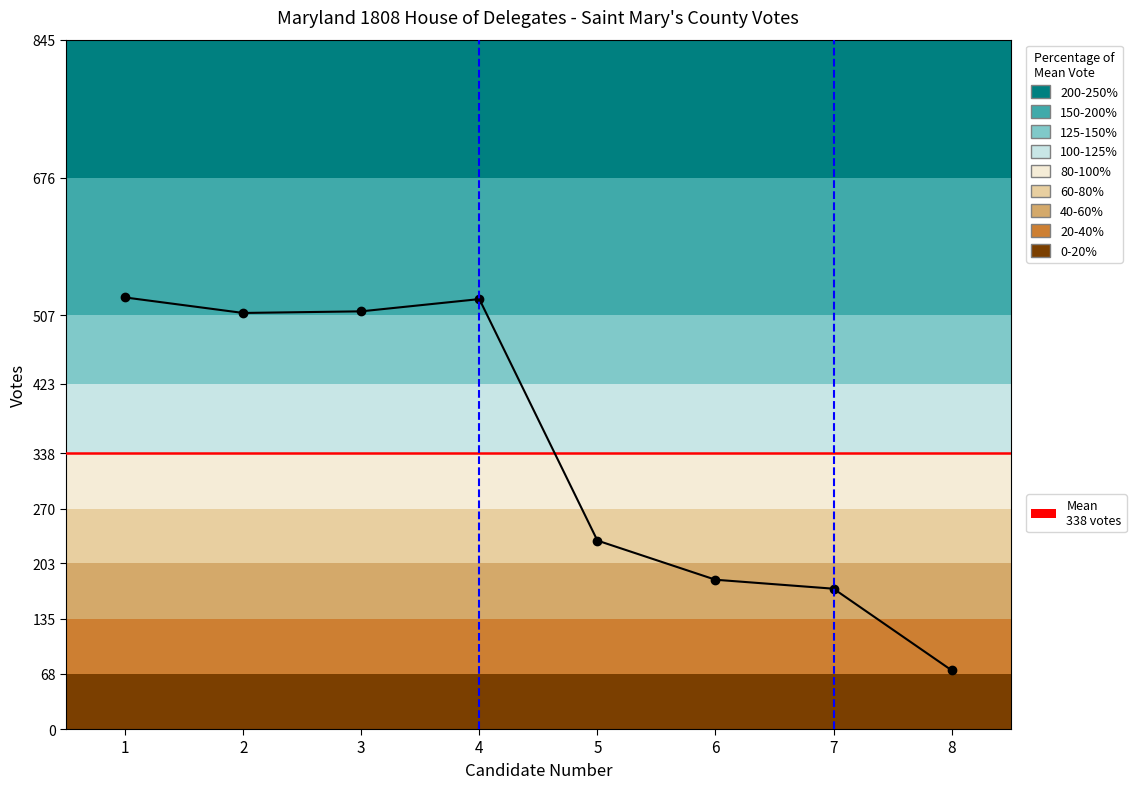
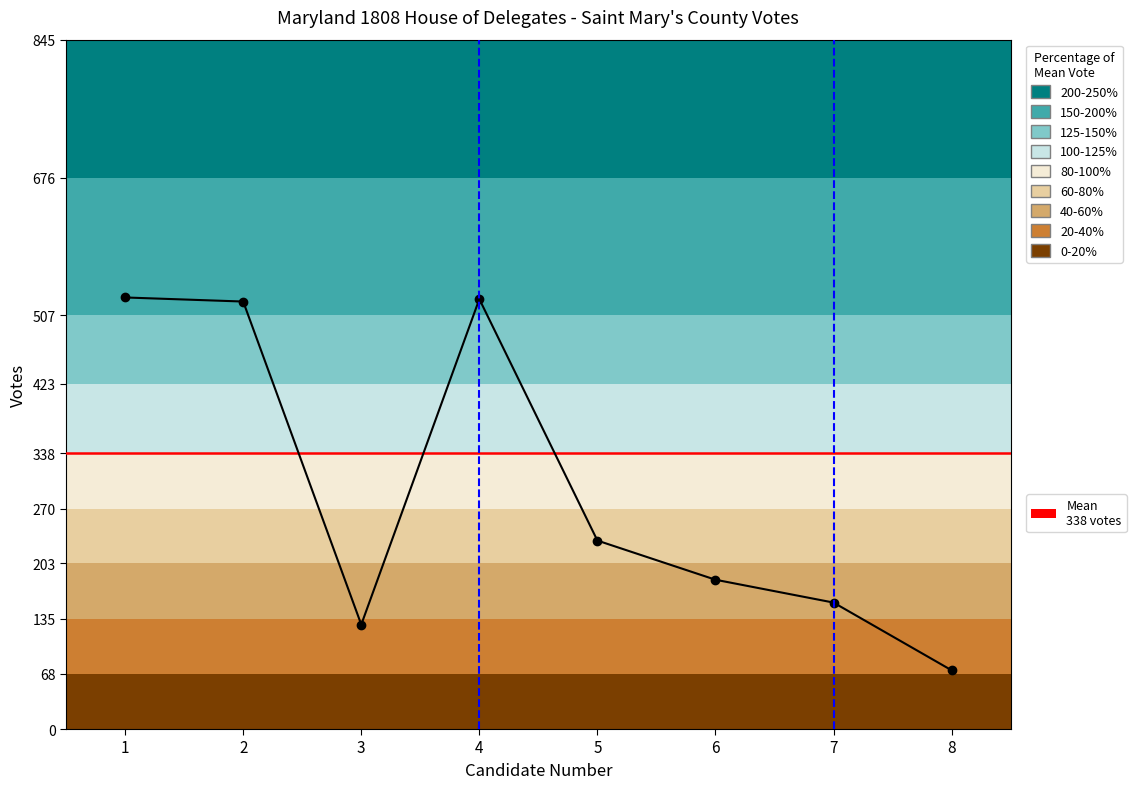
2: 510 -> 520
3: 510 -> 130
7: 170 -> 160
